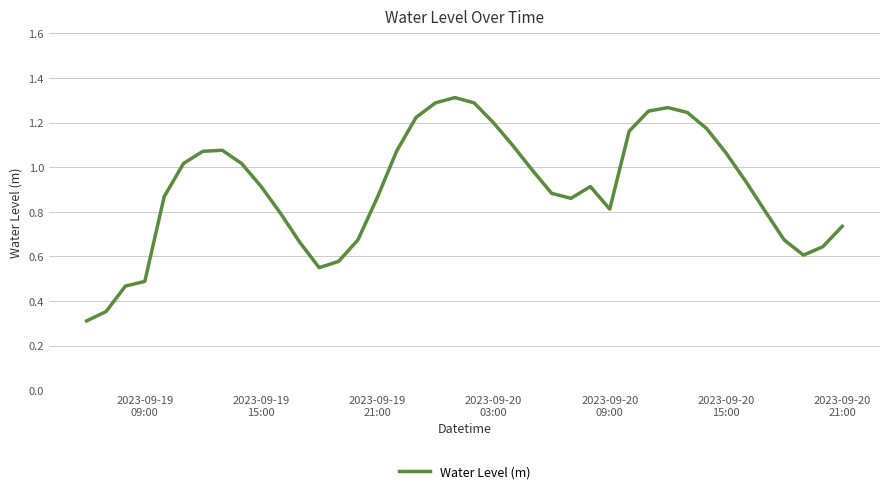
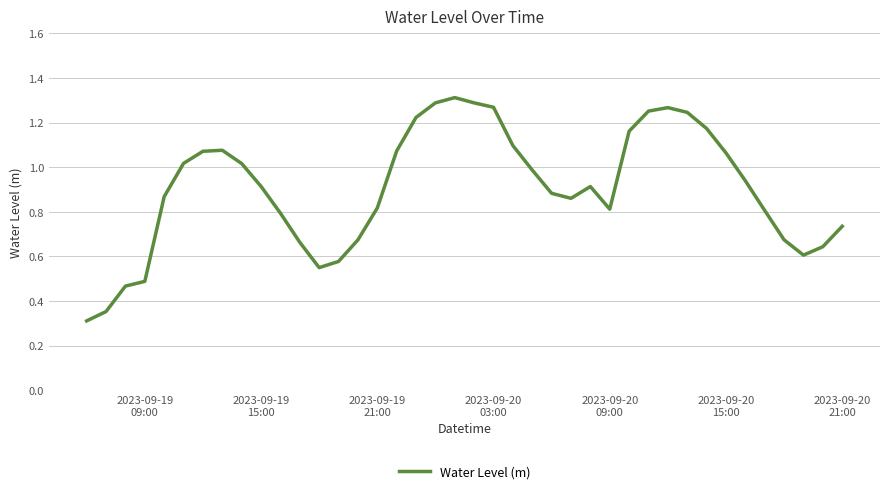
2023-09-19 21:00: 0.86 -> 0.82
2023-09-20 03:00: 1.20 -> 1.27
